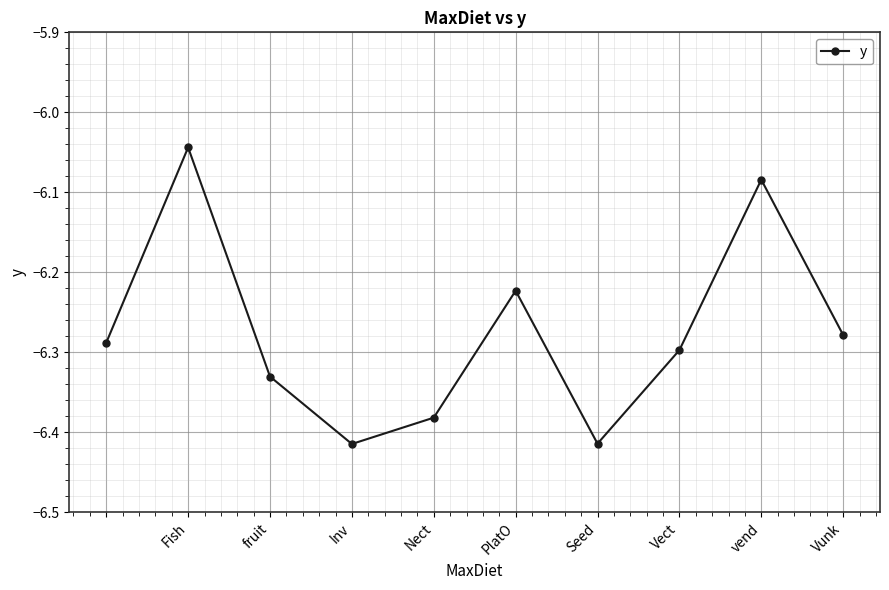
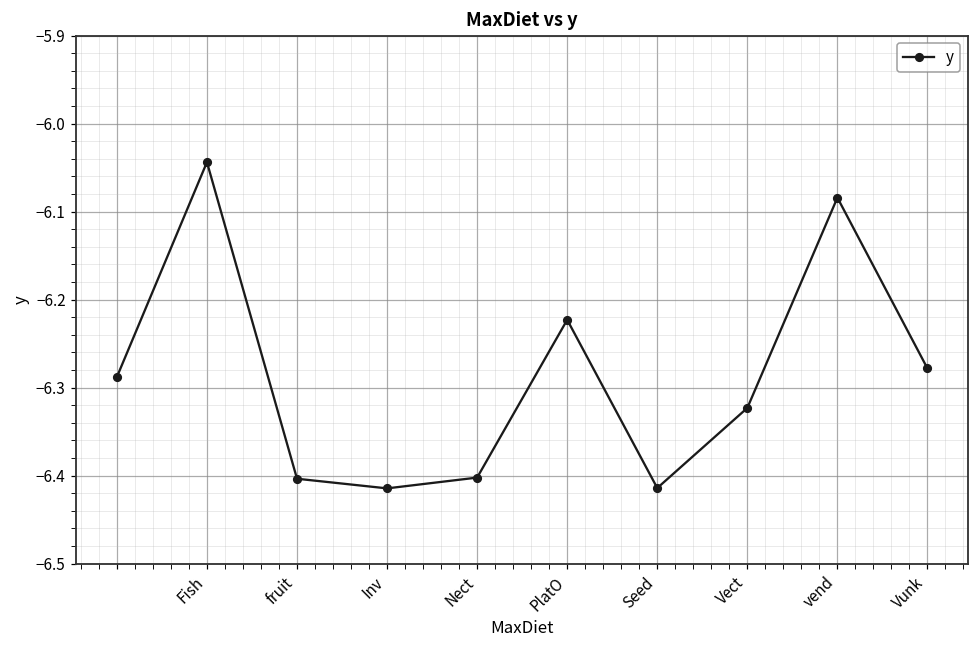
fruit: -6.33 -> -6.40
Nect: -6.38 -> -6.40
Vect: -6.30 -> -6.32
